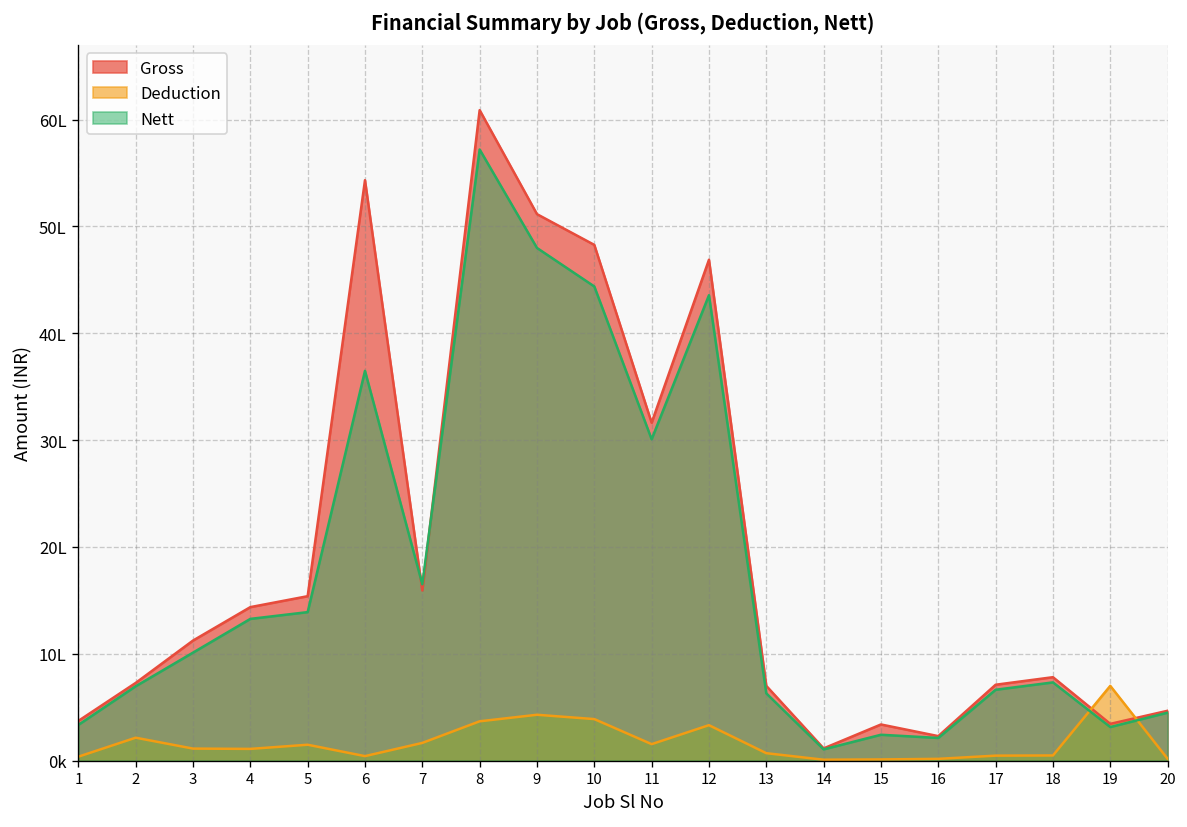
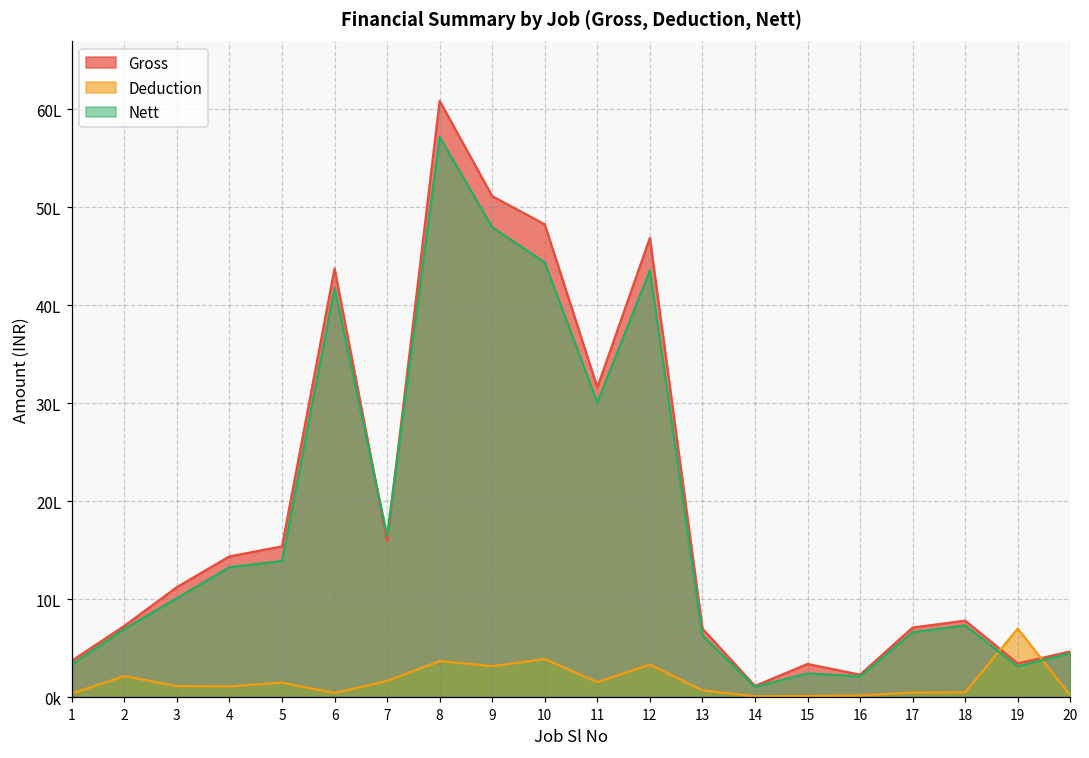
Gross, 6: 54L -> 44L
Nett, 6: 36L -> 42L
Deduction, 9: 4L -> 3L
